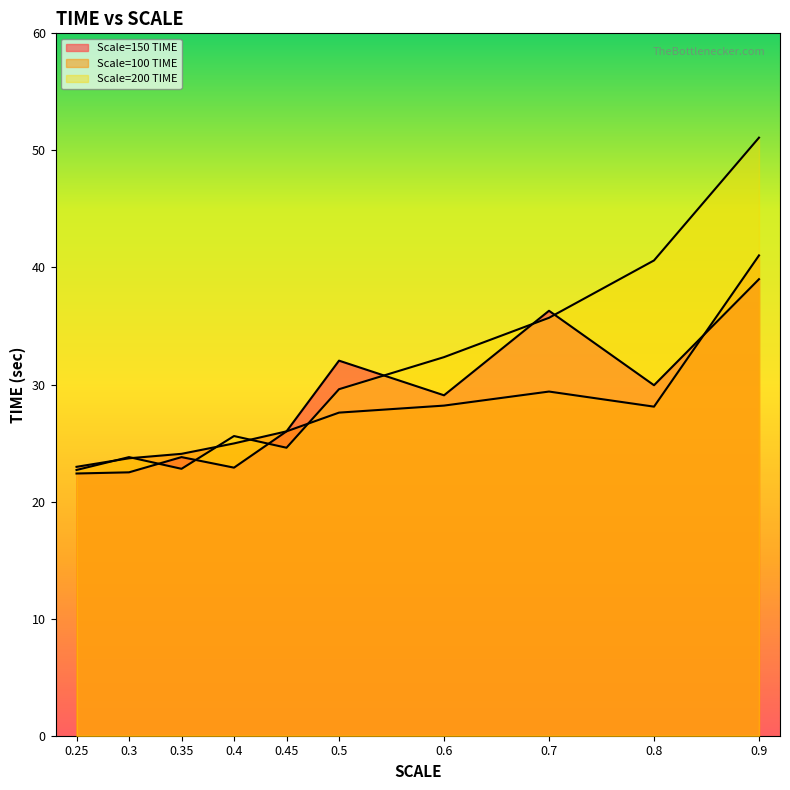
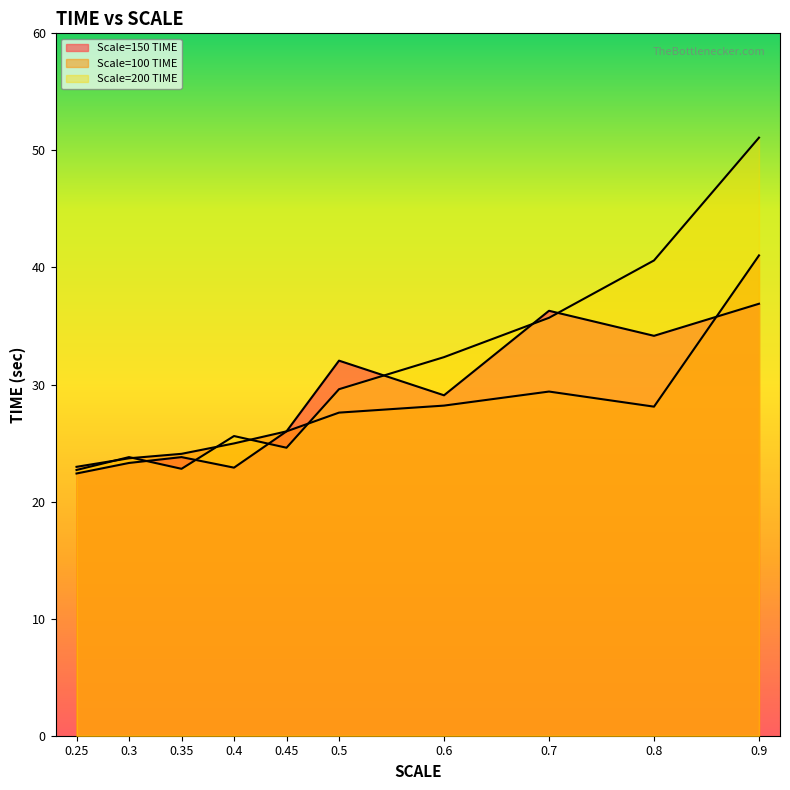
Scale=150 TIME, 0.3: 22.5 -> 23.3
Scale=150 TIME, 0.8: 29.9 -> 34.2
Scale=150 TIME, 0.9: 39.0 -> 36.9
